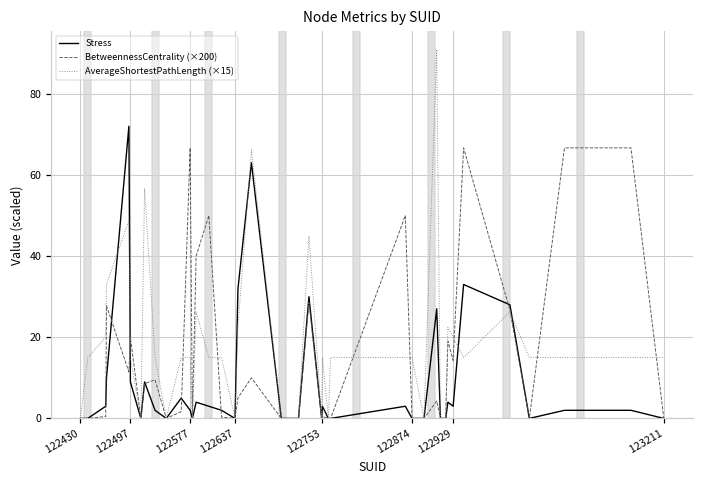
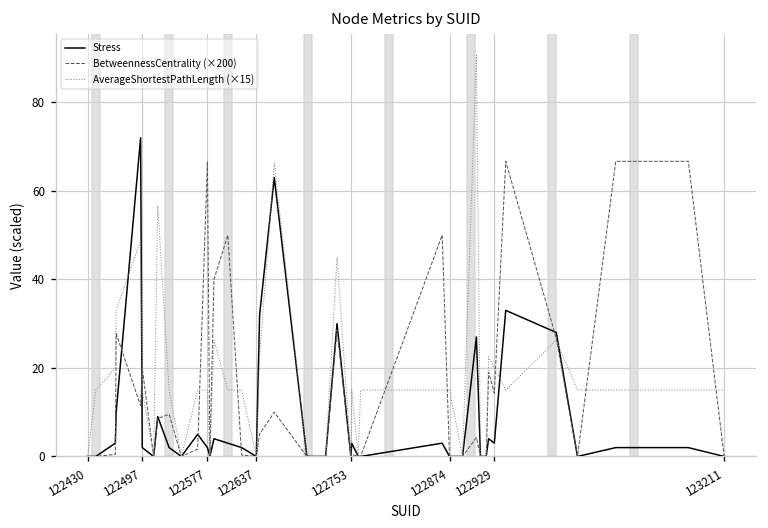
Stress, 122497: 9 -> 2
